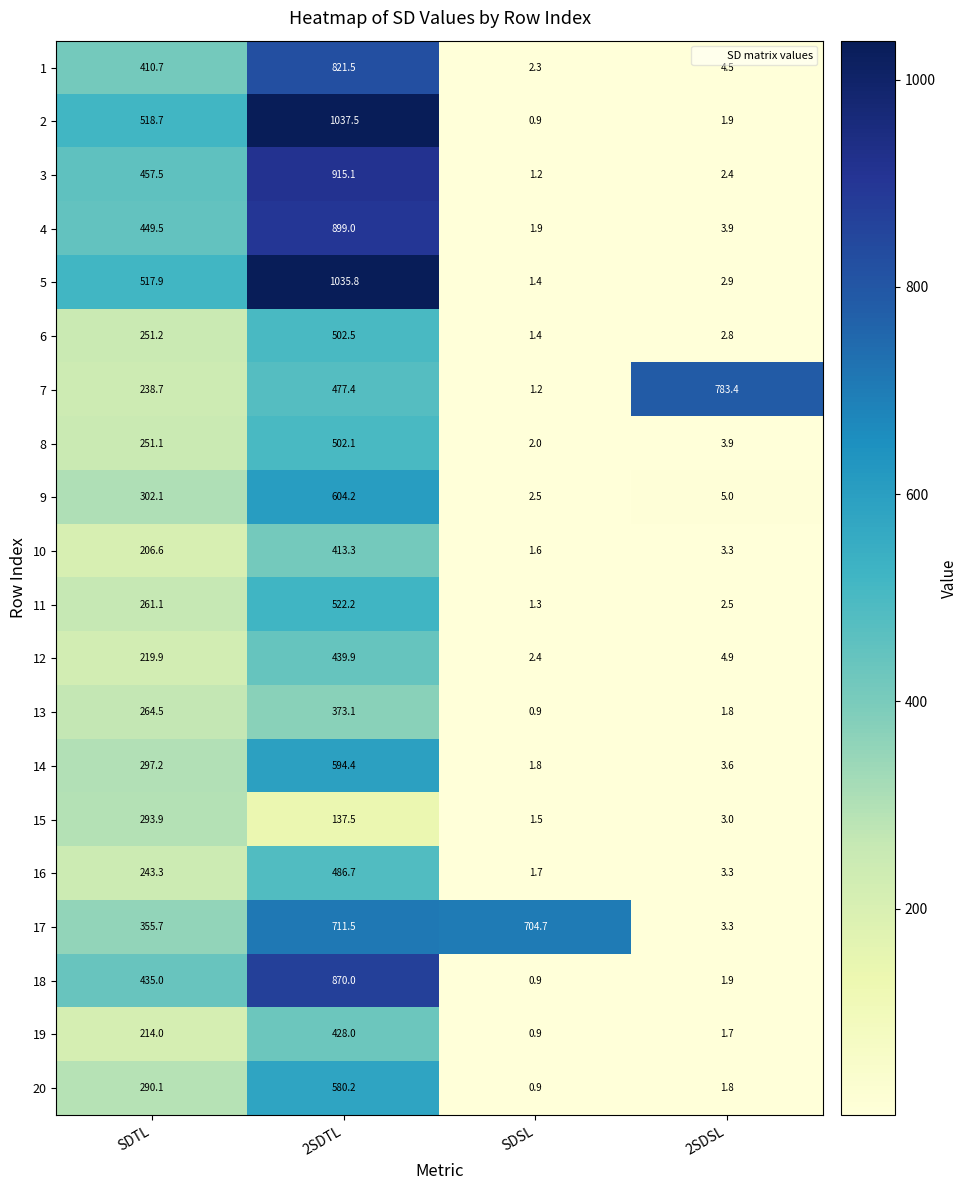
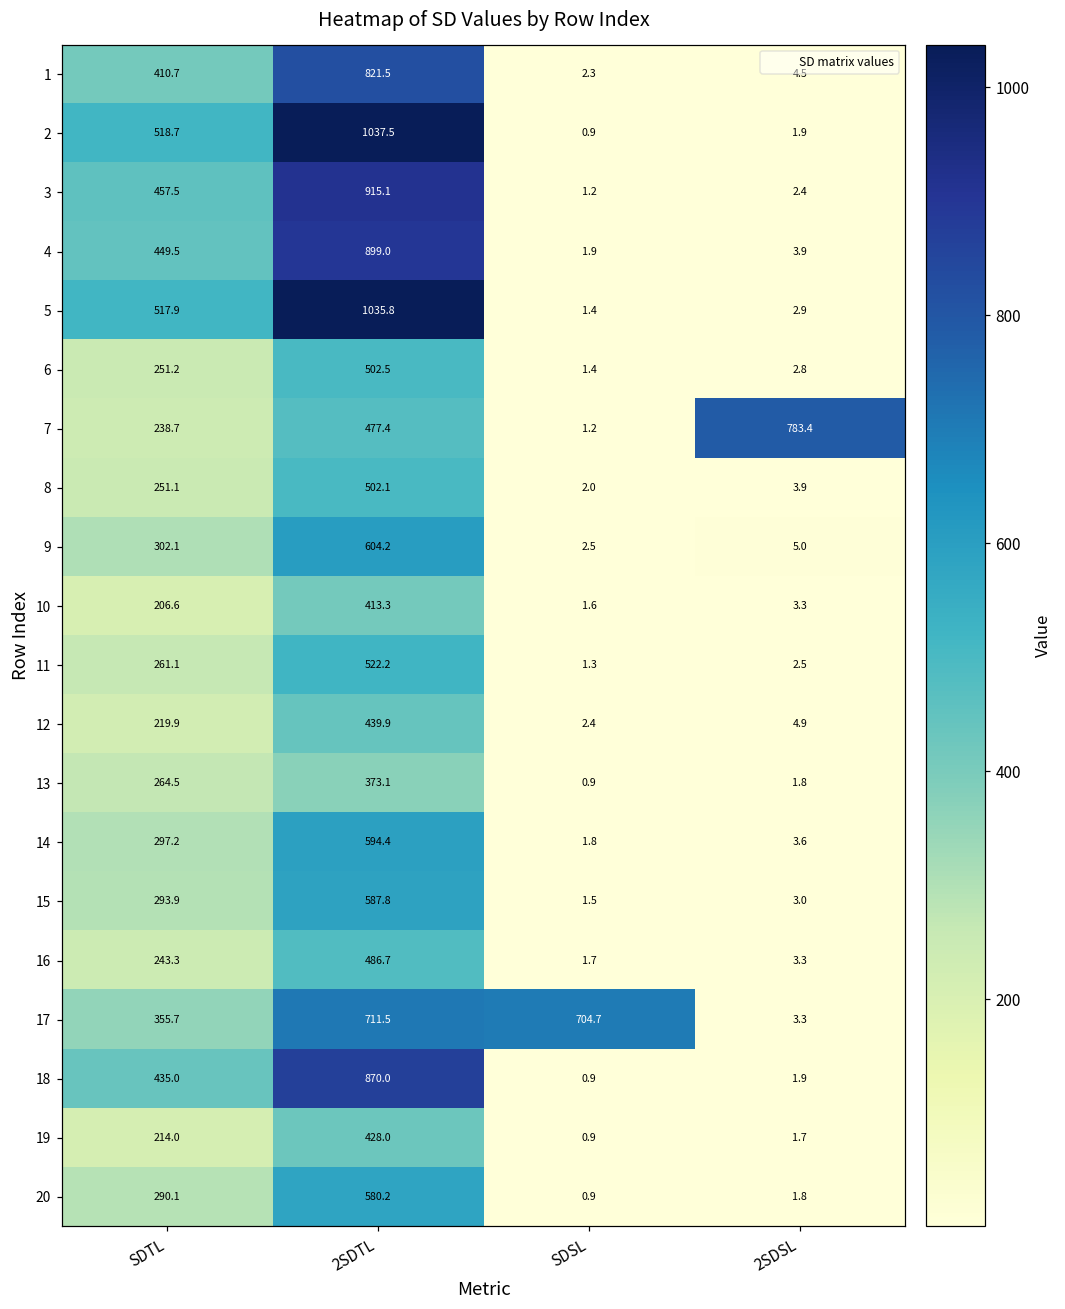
15, 2SDTL: 137.5 -> 587.8
